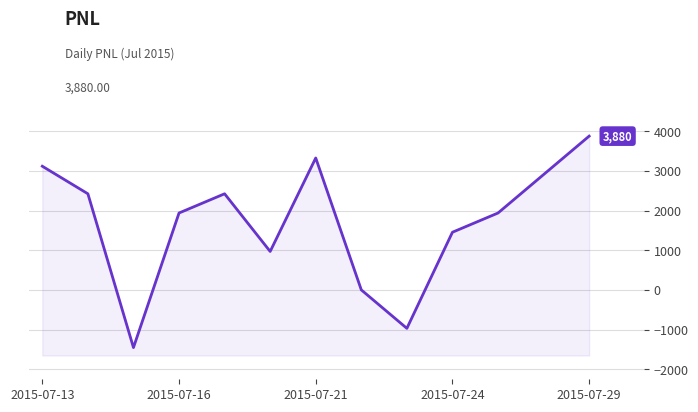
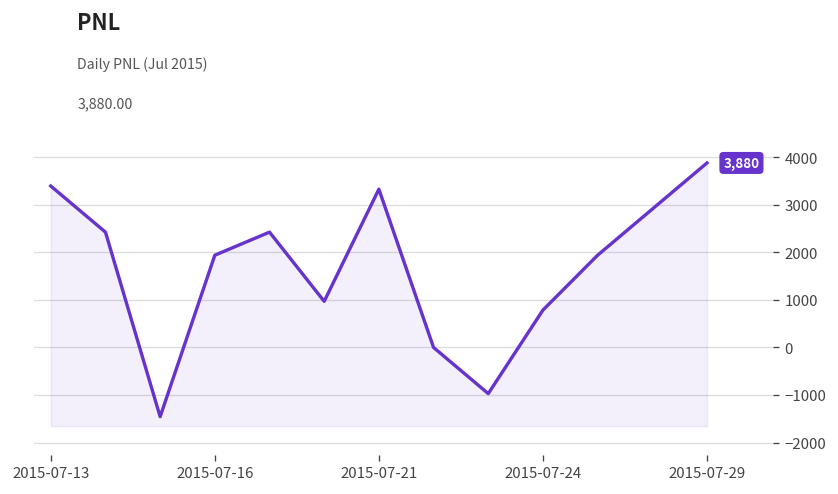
2015-07-13: 3100 -> 3400
2015-07-24: 1500 -> 800
